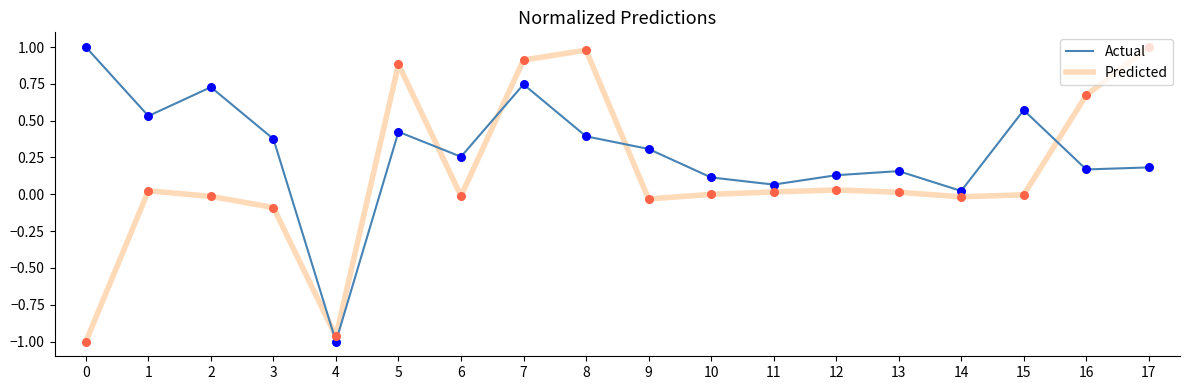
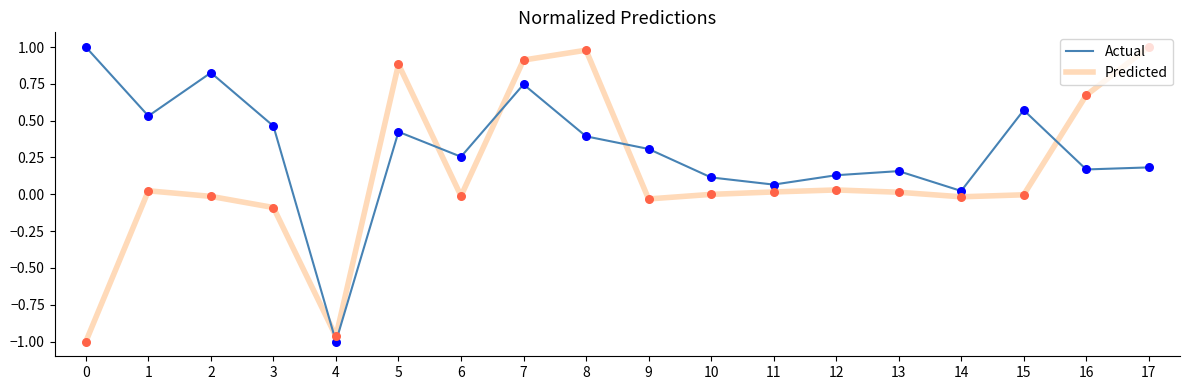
Actual, 2: 0.73 -> 0.83
Actual, 3: 0.38 -> 0.46
